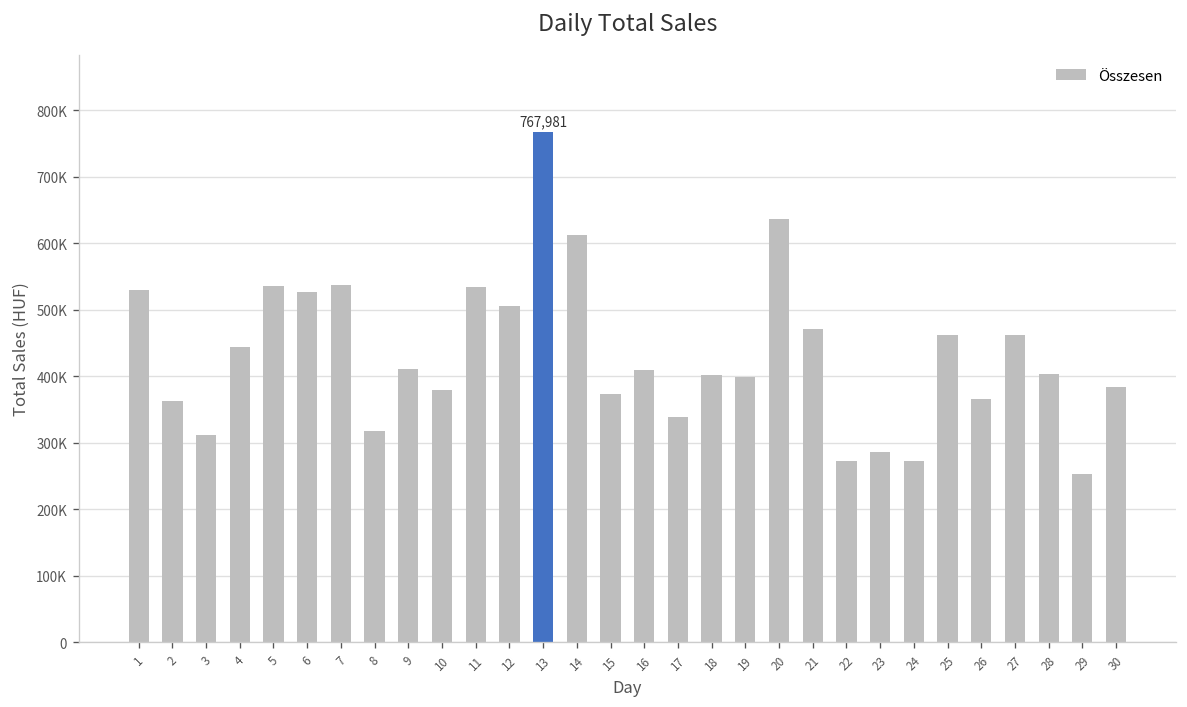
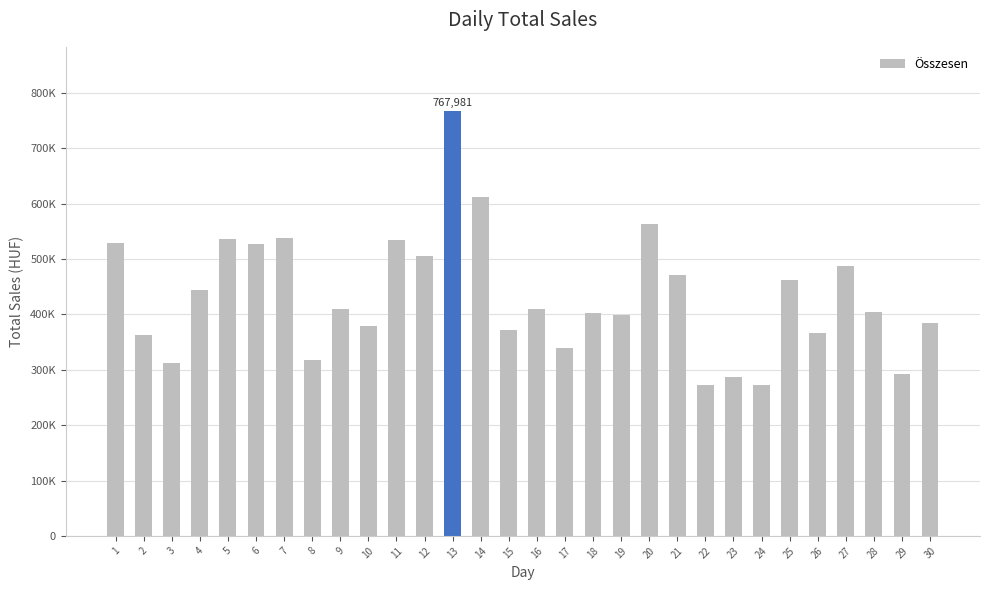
20: 640000 -> 560000
27: 460000 -> 490000
29: 250000 -> 290000
